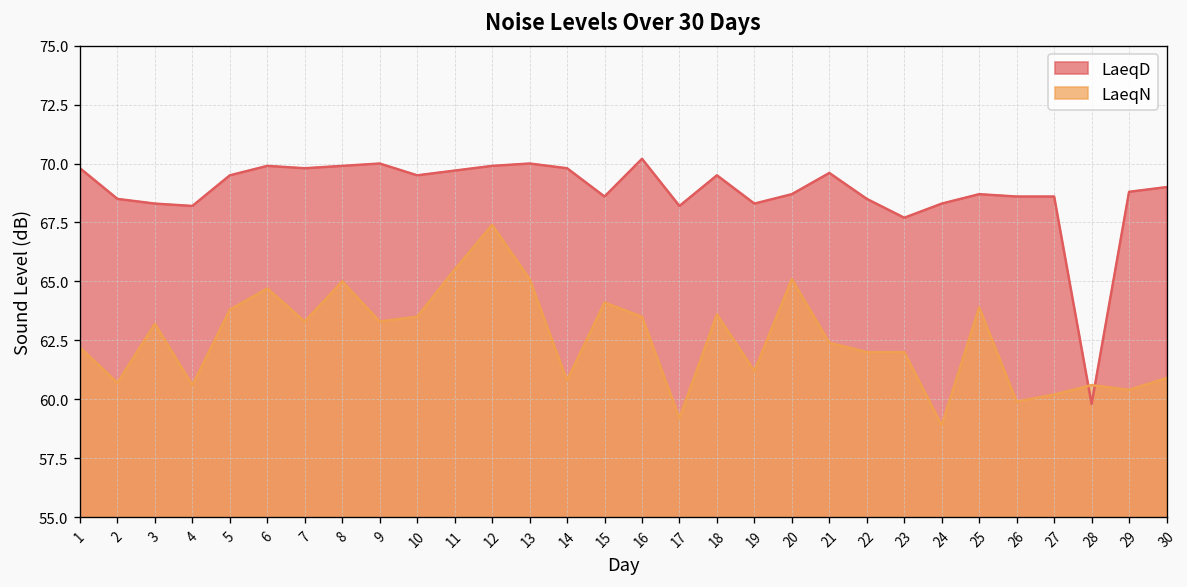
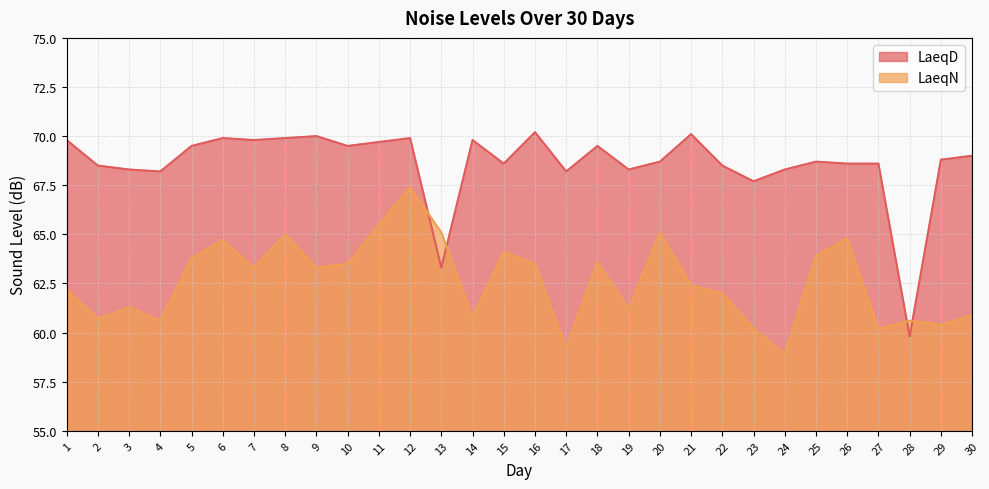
LaeqN, 3: 63.2 -> 61.3
LaeqD, 13: 70.0 -> 63.3
LaeqD, 21: 69.6 -> 70.1
LaeqN, 23: 62.0 -> 60.2
LaeqN, 26: 59.9 -> 64.8
